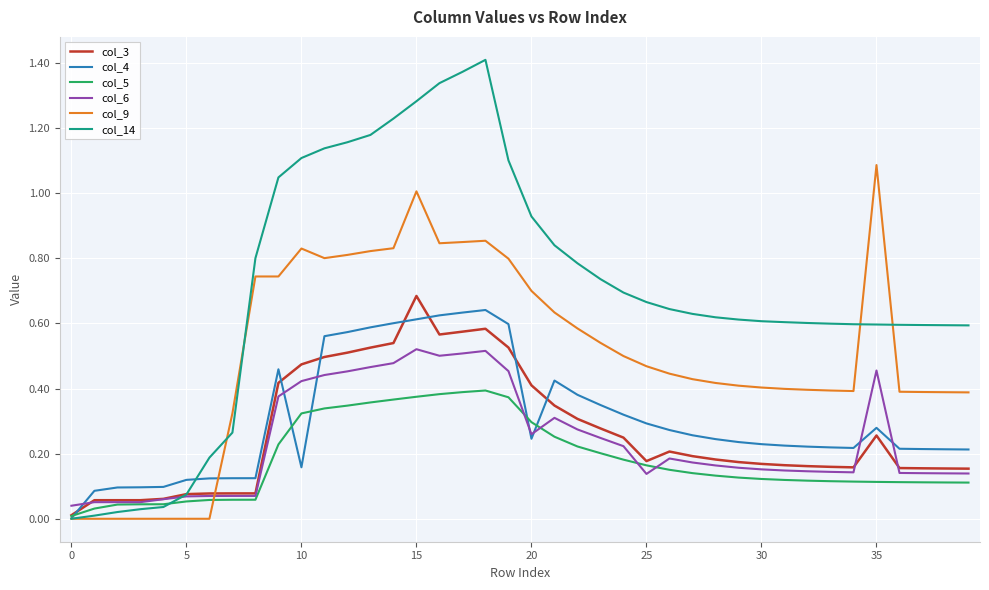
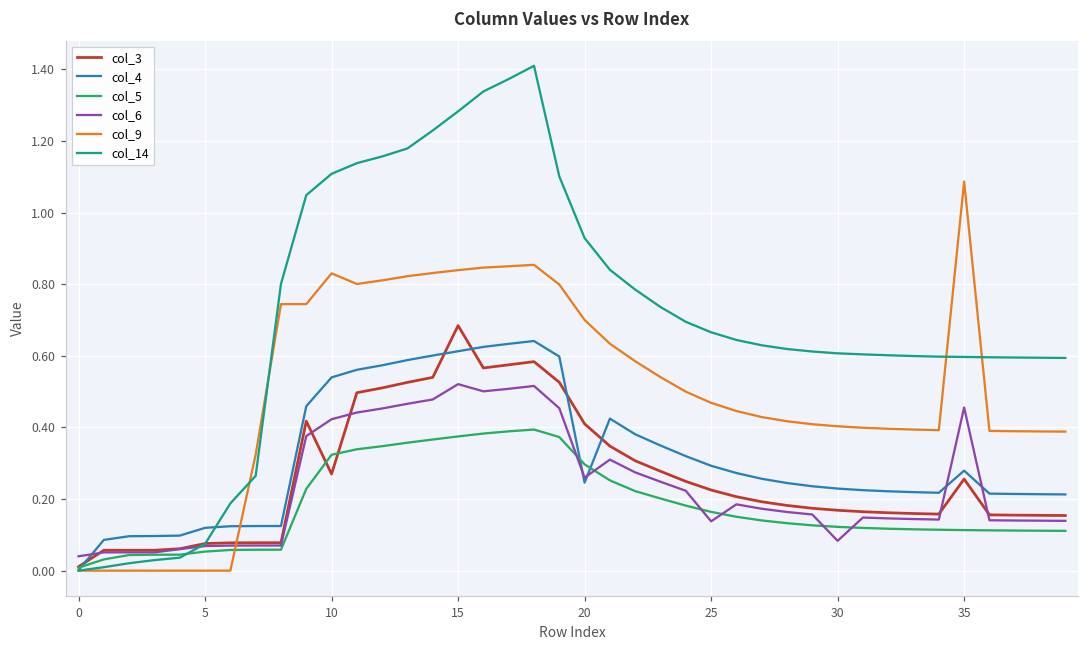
col_3, 10: 0.47 -> 0.27
col_4, 10: 0.16 -> 0.54
col_9, 15: 1.01 -> 0.84
col_3, 25: 0.18 -> 0.23
col_6, 30: 0.15 -> 0.08
